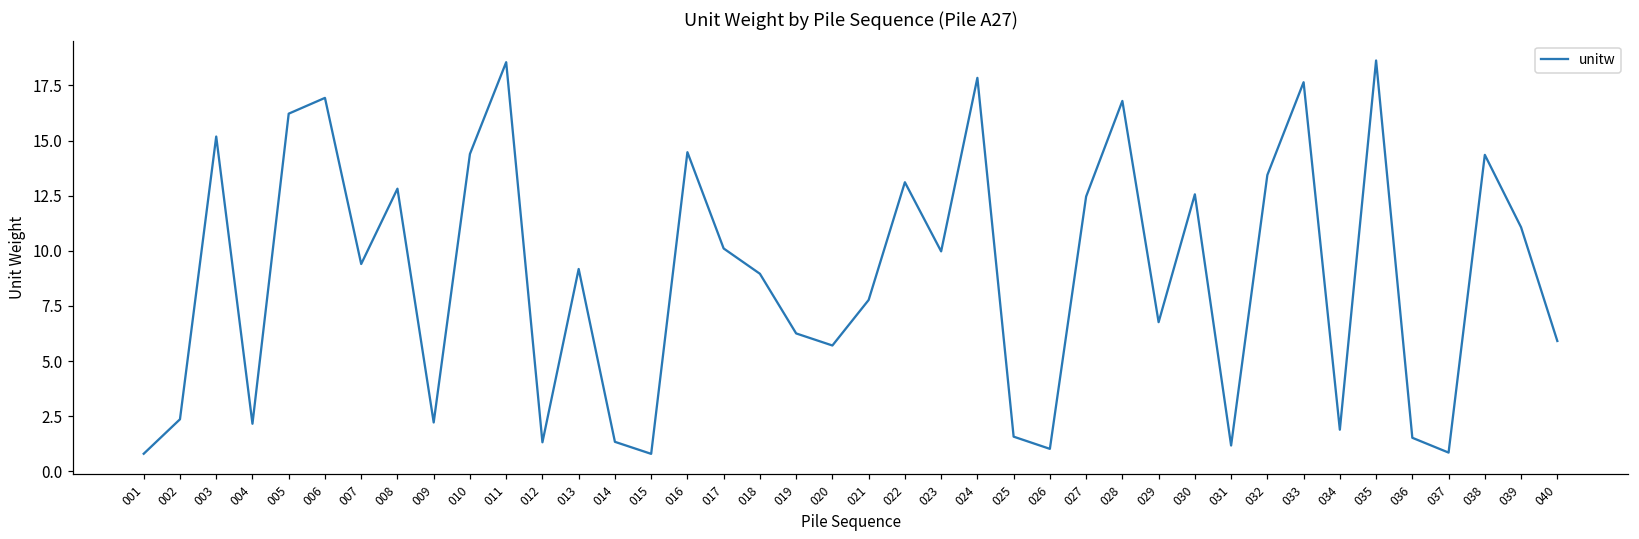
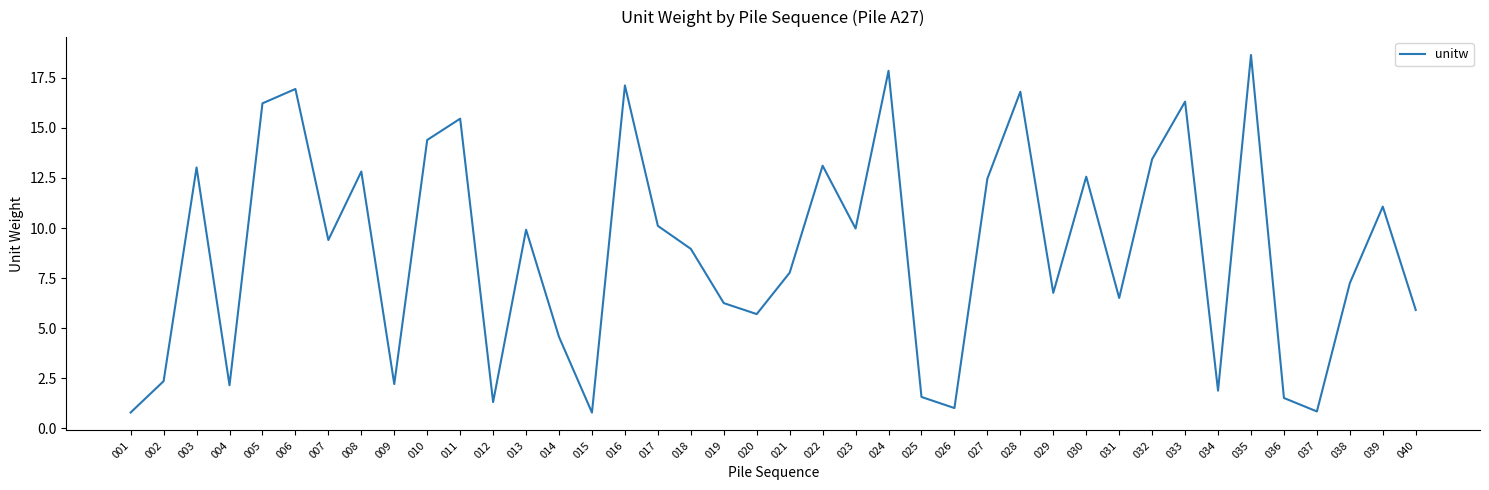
003: 15.2 -> 13.0
011: 18.6 -> 15.5
013: 9.2 -> 9.9
014: 1.3 -> 4.6
016: 14.5 -> 17.1
031: 1.2 -> 6.5
033: 17.6 -> 16.3
038: 14.4 -> 7.3
